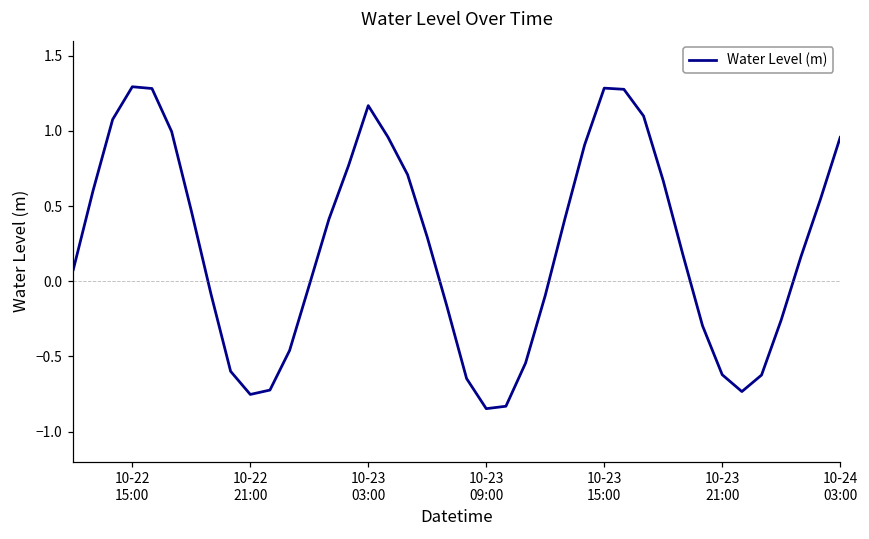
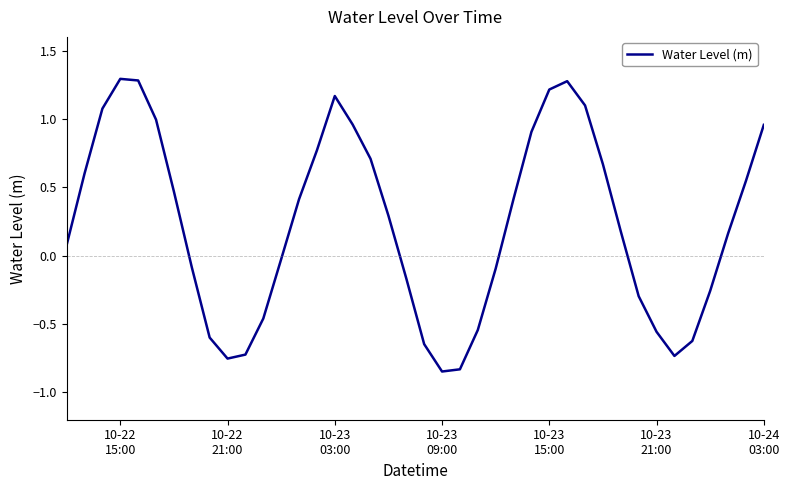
10-23 15:00: 1.28 -> 1.21
10-23 21:00: -0.62 -> -0.56
